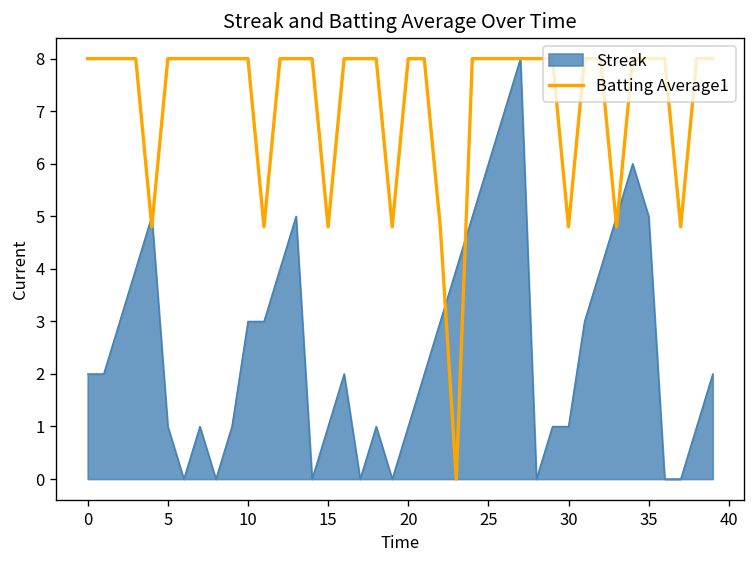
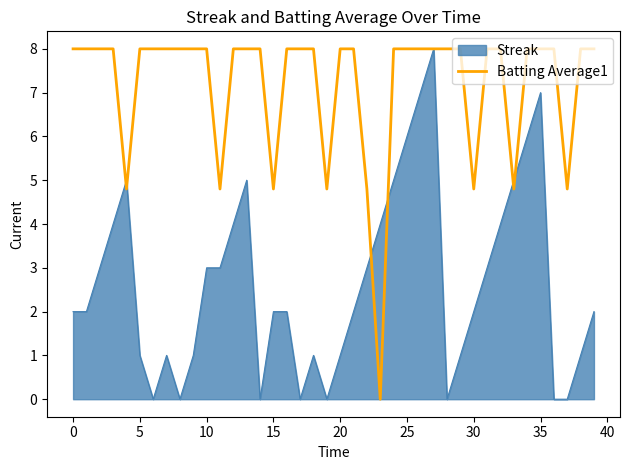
Streak, 15: 1 -> 2
Streak, 30: 1 -> 2
Streak, 35: 5 -> 7
